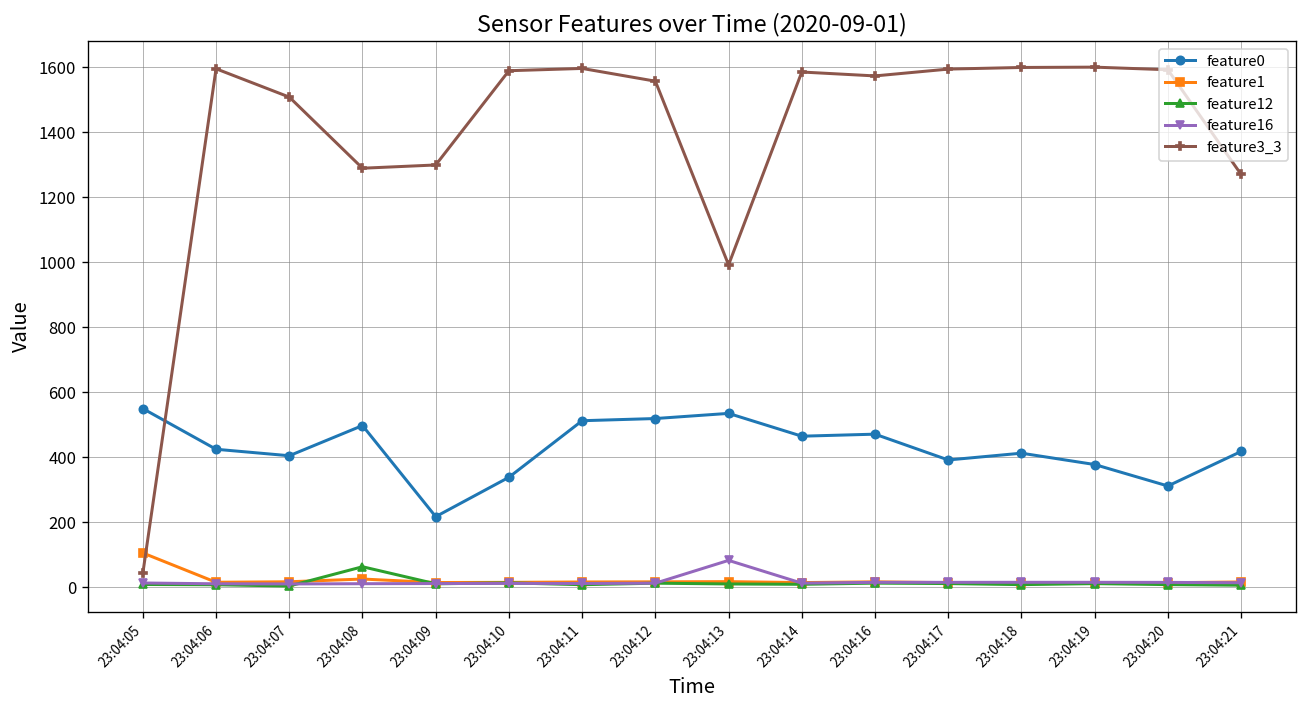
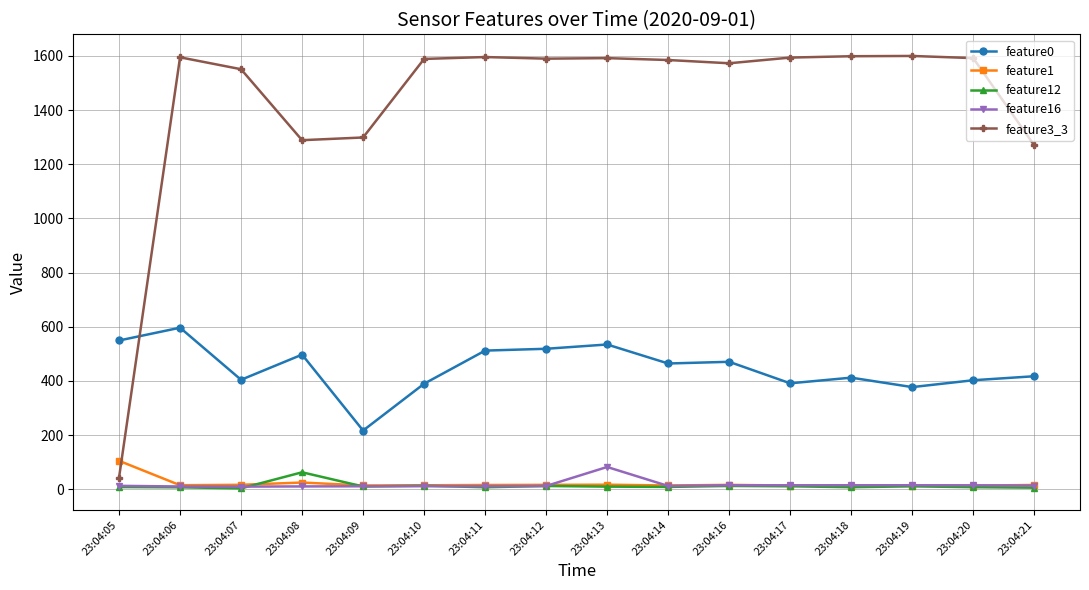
feature0, 23:04:06: 420 -> 600
feature3_3, 23:04:07: 1510 -> 1550
feature0, 23:04:10: 340 -> 390
feature3_3, 23:04:12: 1560 -> 1590
feature3_3, 23:04:13: 990 -> 1590
feature0, 23:04:20: 310 -> 400
